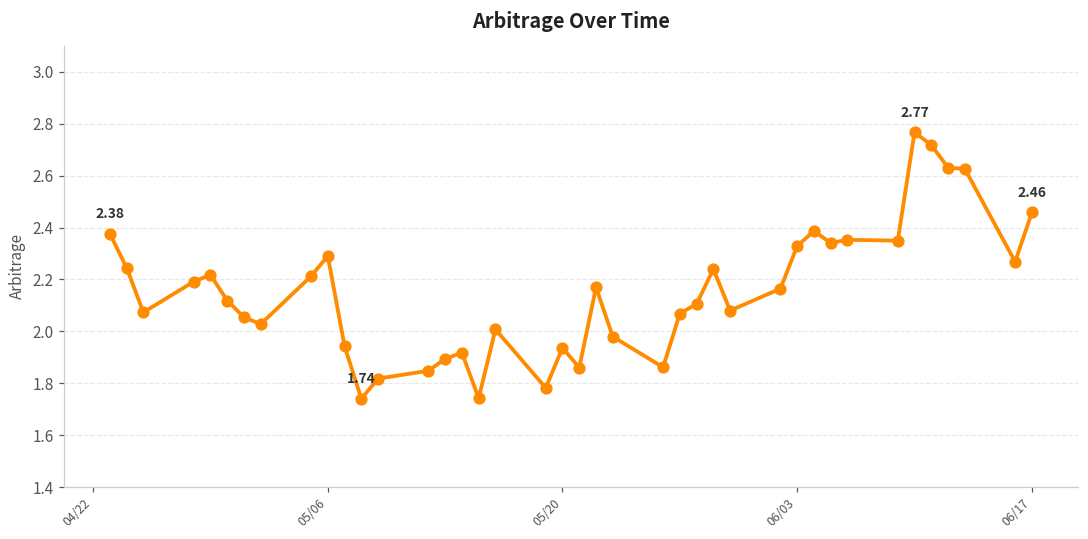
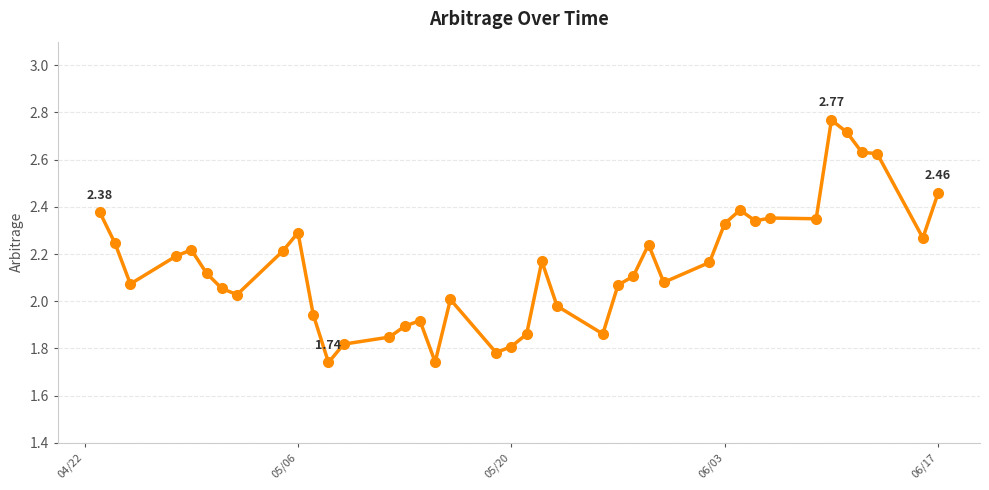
05/20: 1.94 -> 1.81
